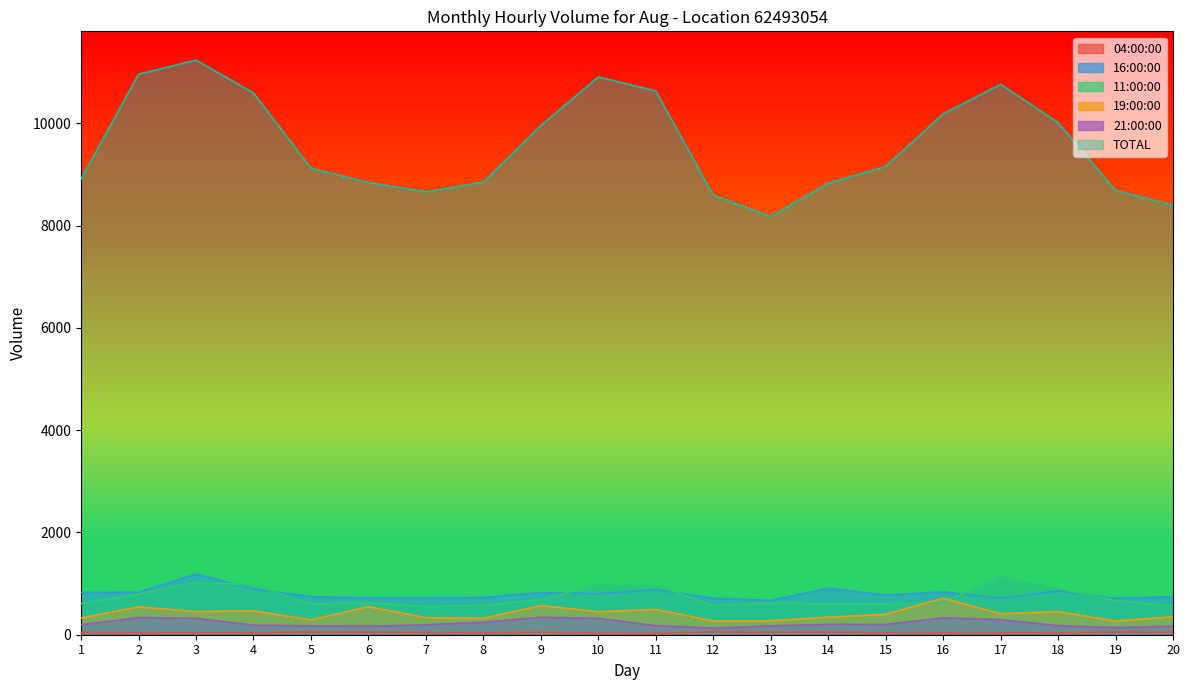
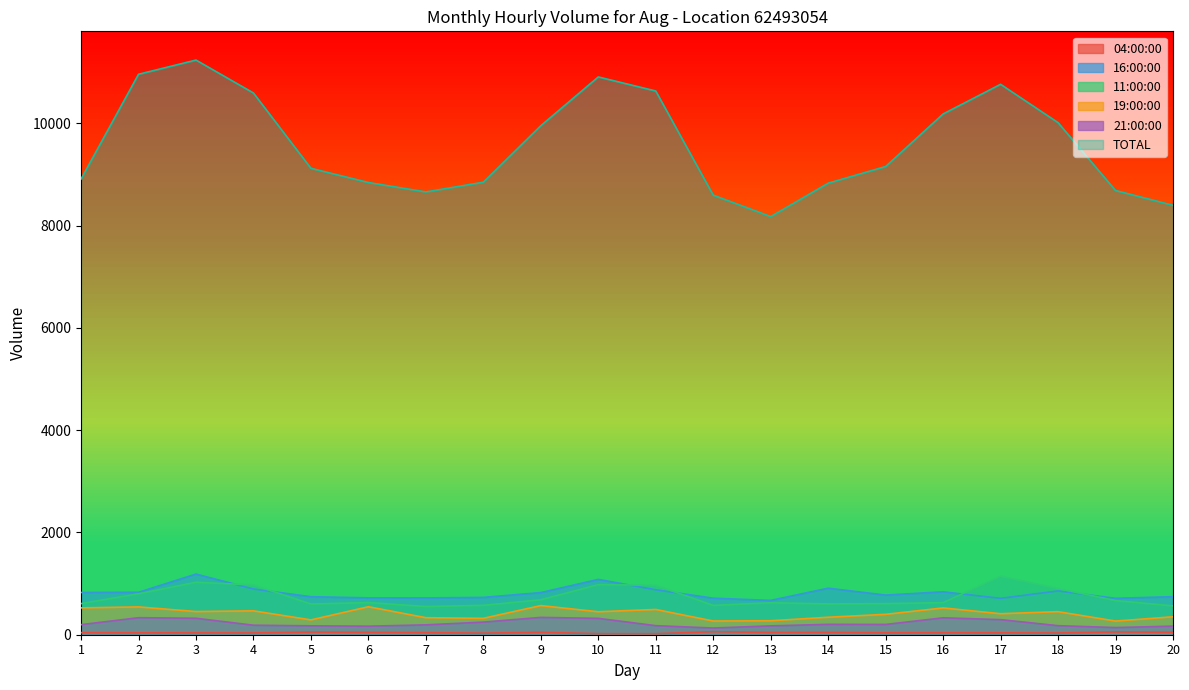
19:00:00, 1: 300 -> 500
16:00:00, 10: 800 -> 1100
19:00:00, 16: 700 -> 500
